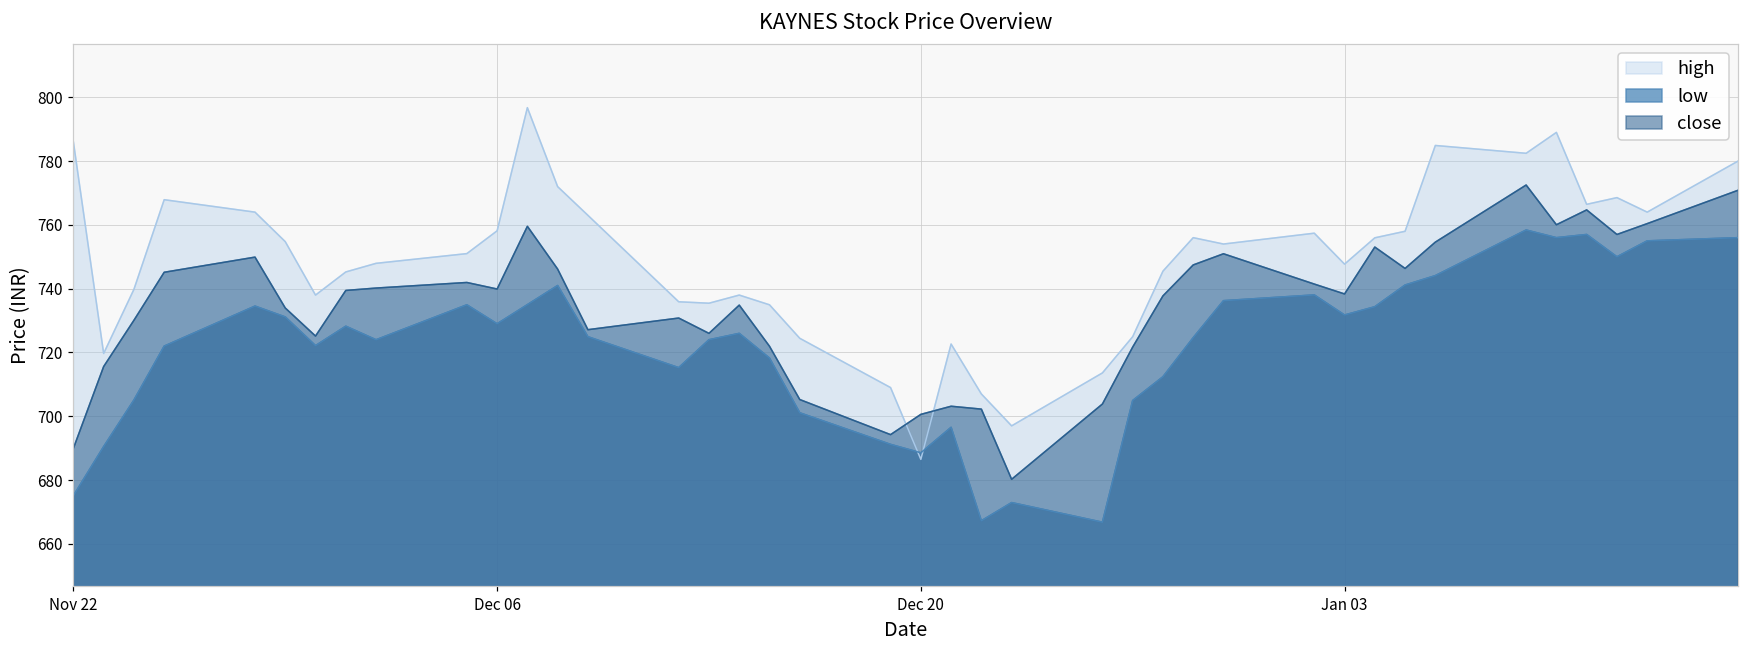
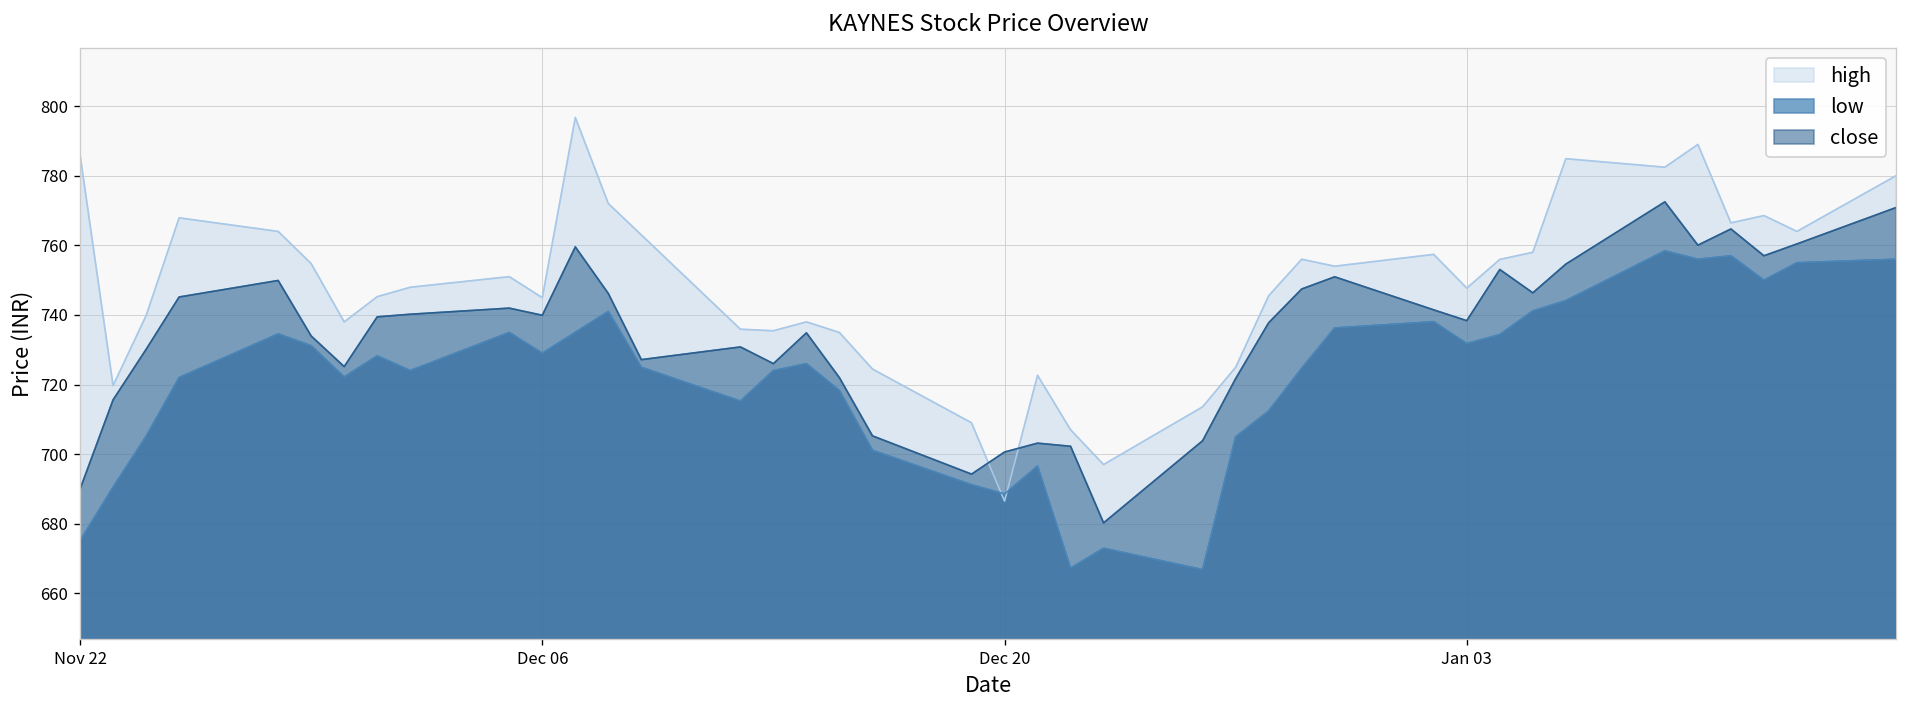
high, Dec 06: 758 -> 745
